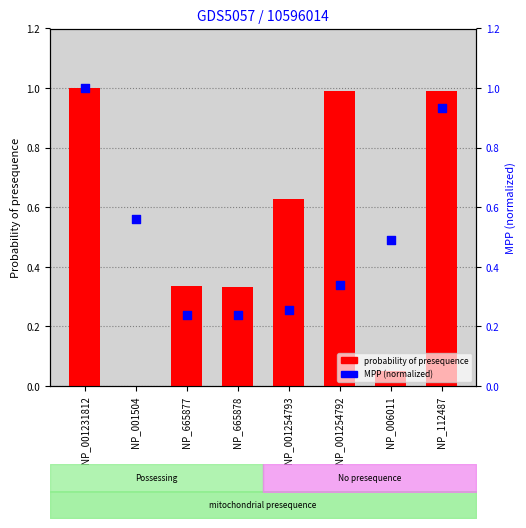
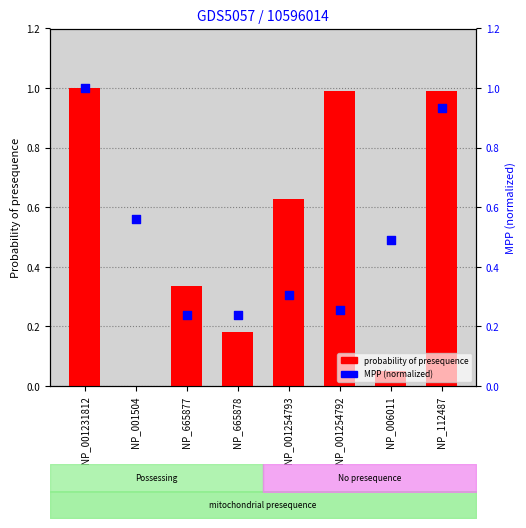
probability of presequence, NP_665878: 0.33 -> 0.18
MPP (normalized), NP_001254793: 0.25 -> 0.31
MPP (normalized), NP_001254792: 0.34 -> 0.25
